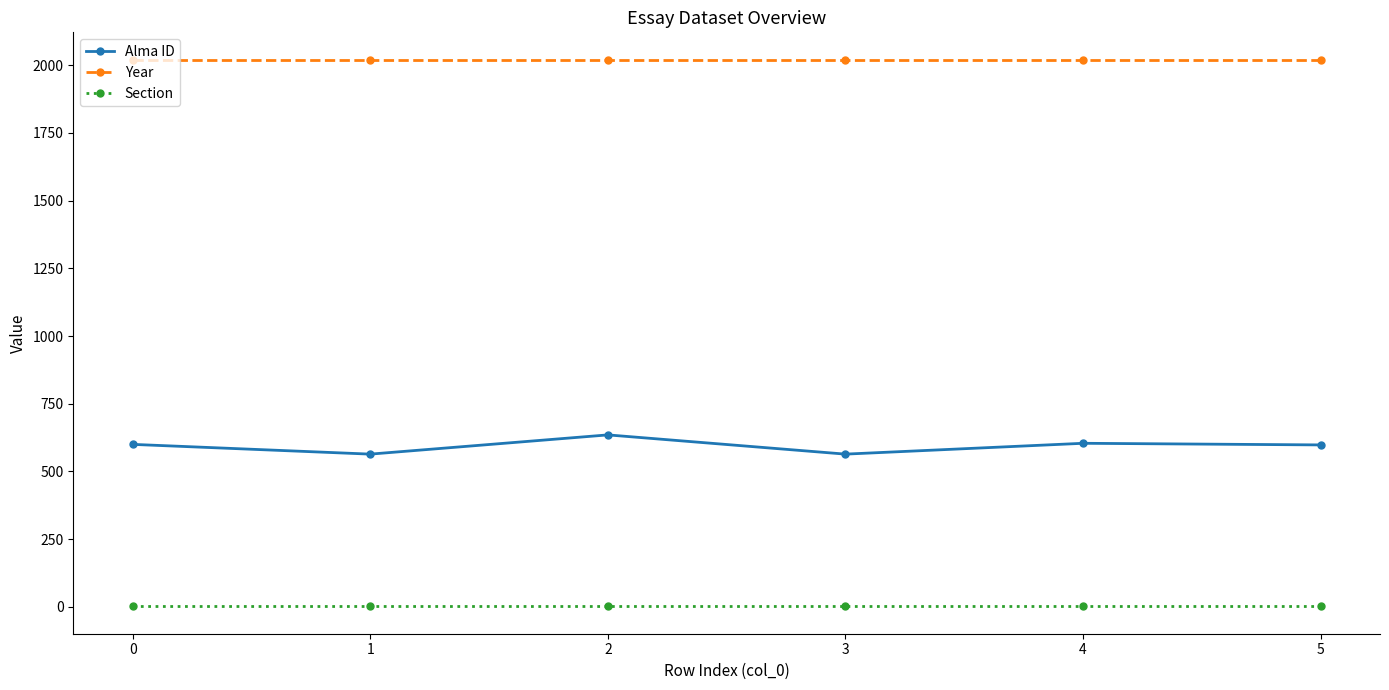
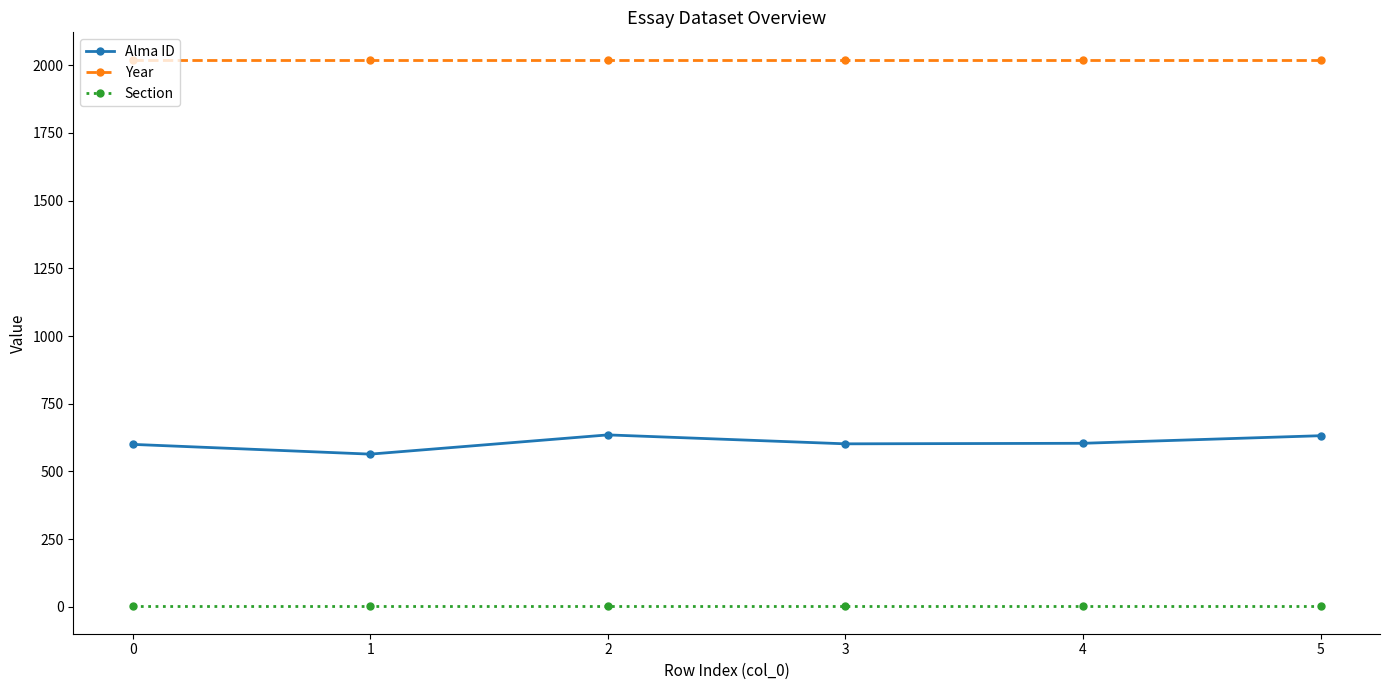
Alma ID, 3: 560 -> 600
Alma ID, 5: 600 -> 630
